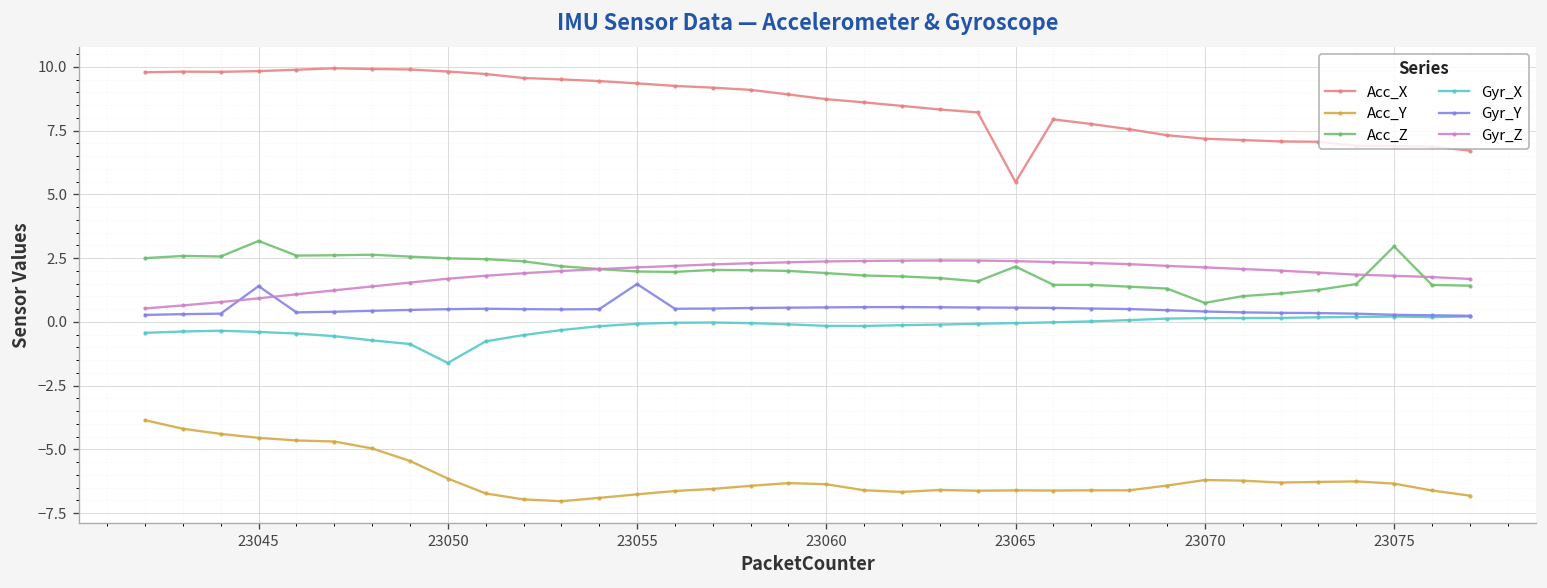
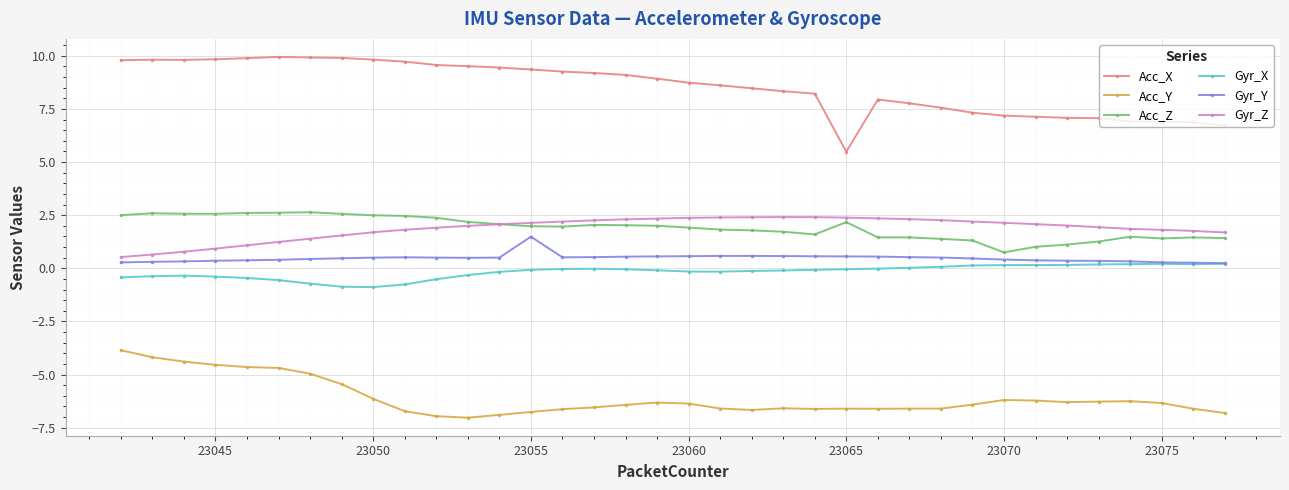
Acc_Z, 23045: 3.2 -> 2.6
Gyr_Y, 23045: 1.4 -> 0.4
Gyr_X, 23050: -1.6 -> -0.9
Acc_Z, 23075: 3.0 -> 1.4
